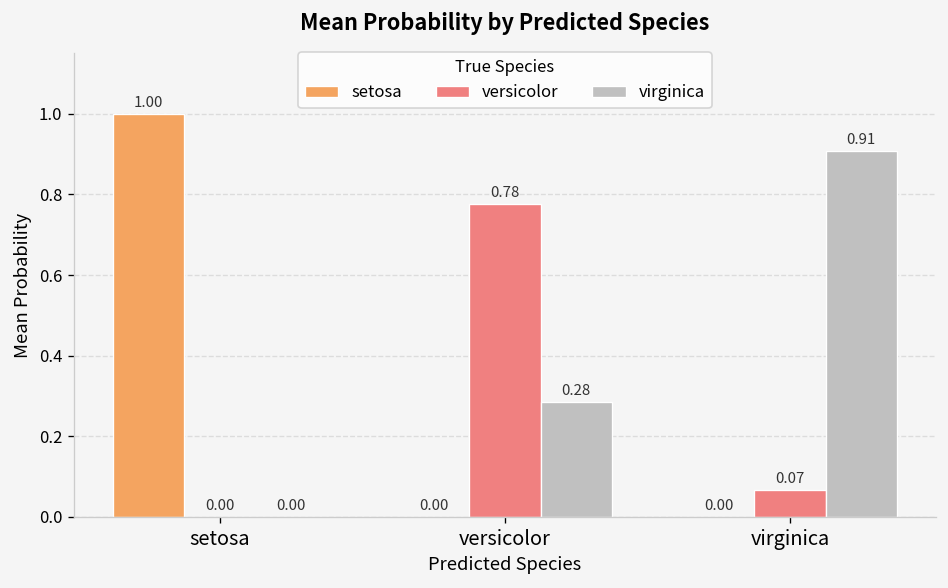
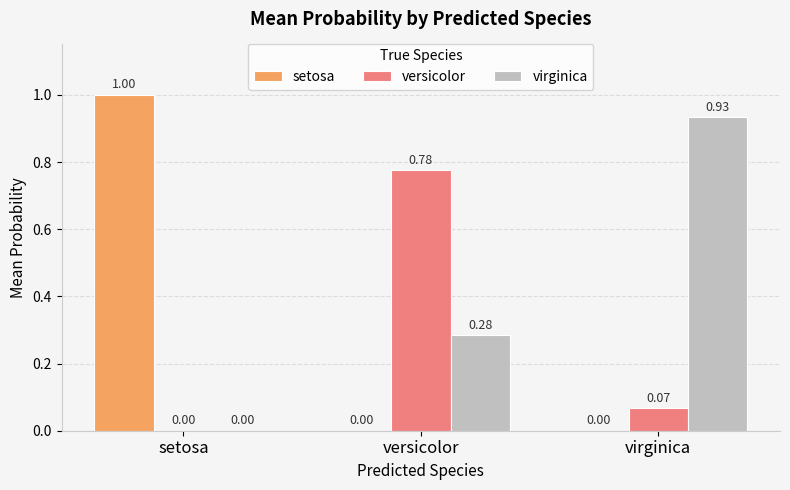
virginica, virginica: 0.91 -> 0.93
